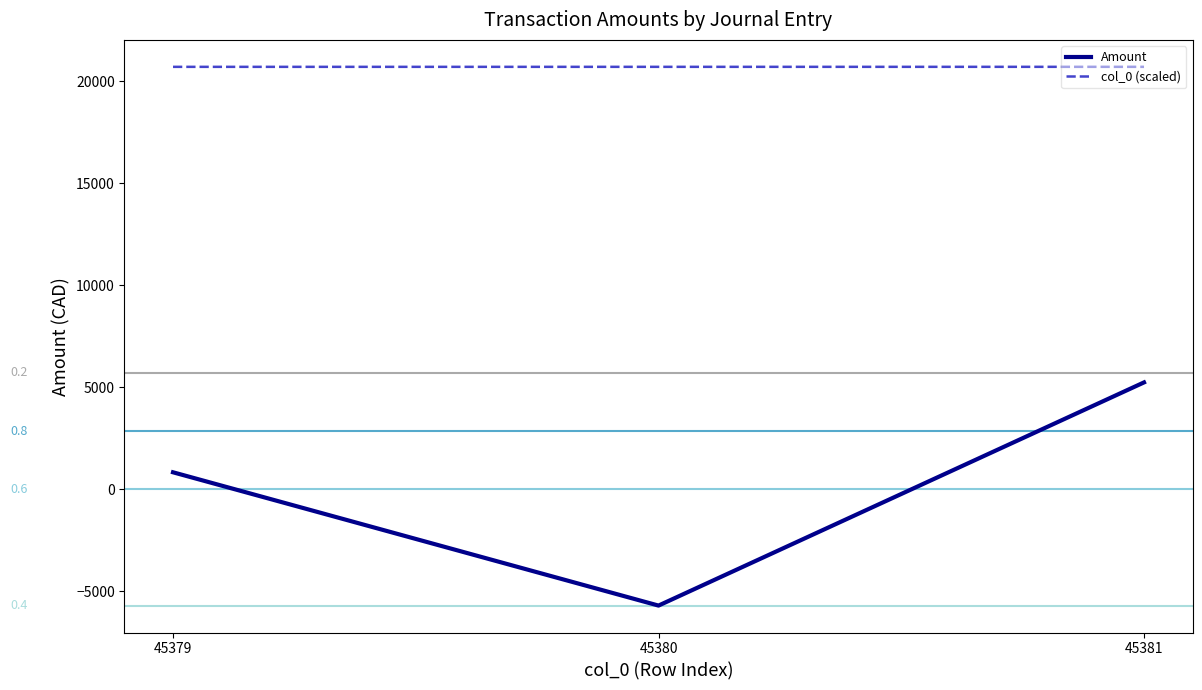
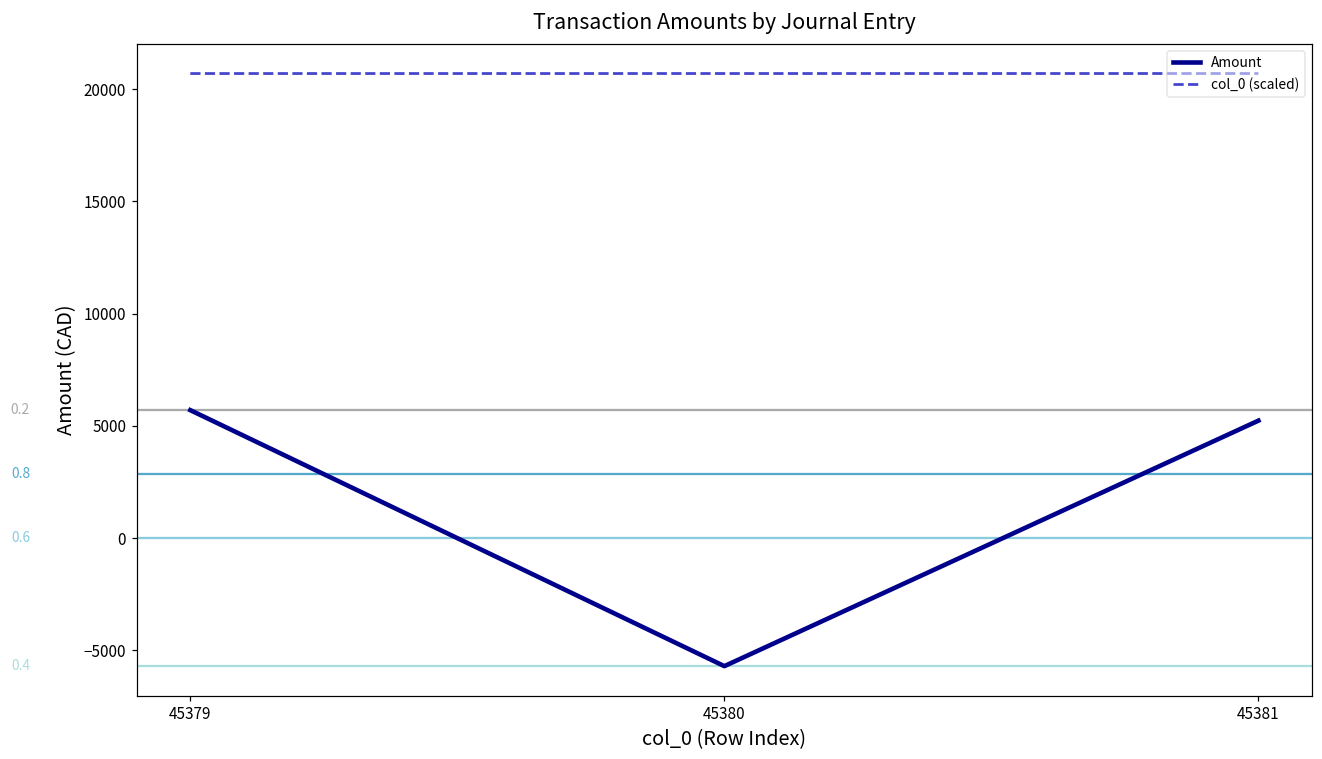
Amount, 45379: 800 -> 5700
